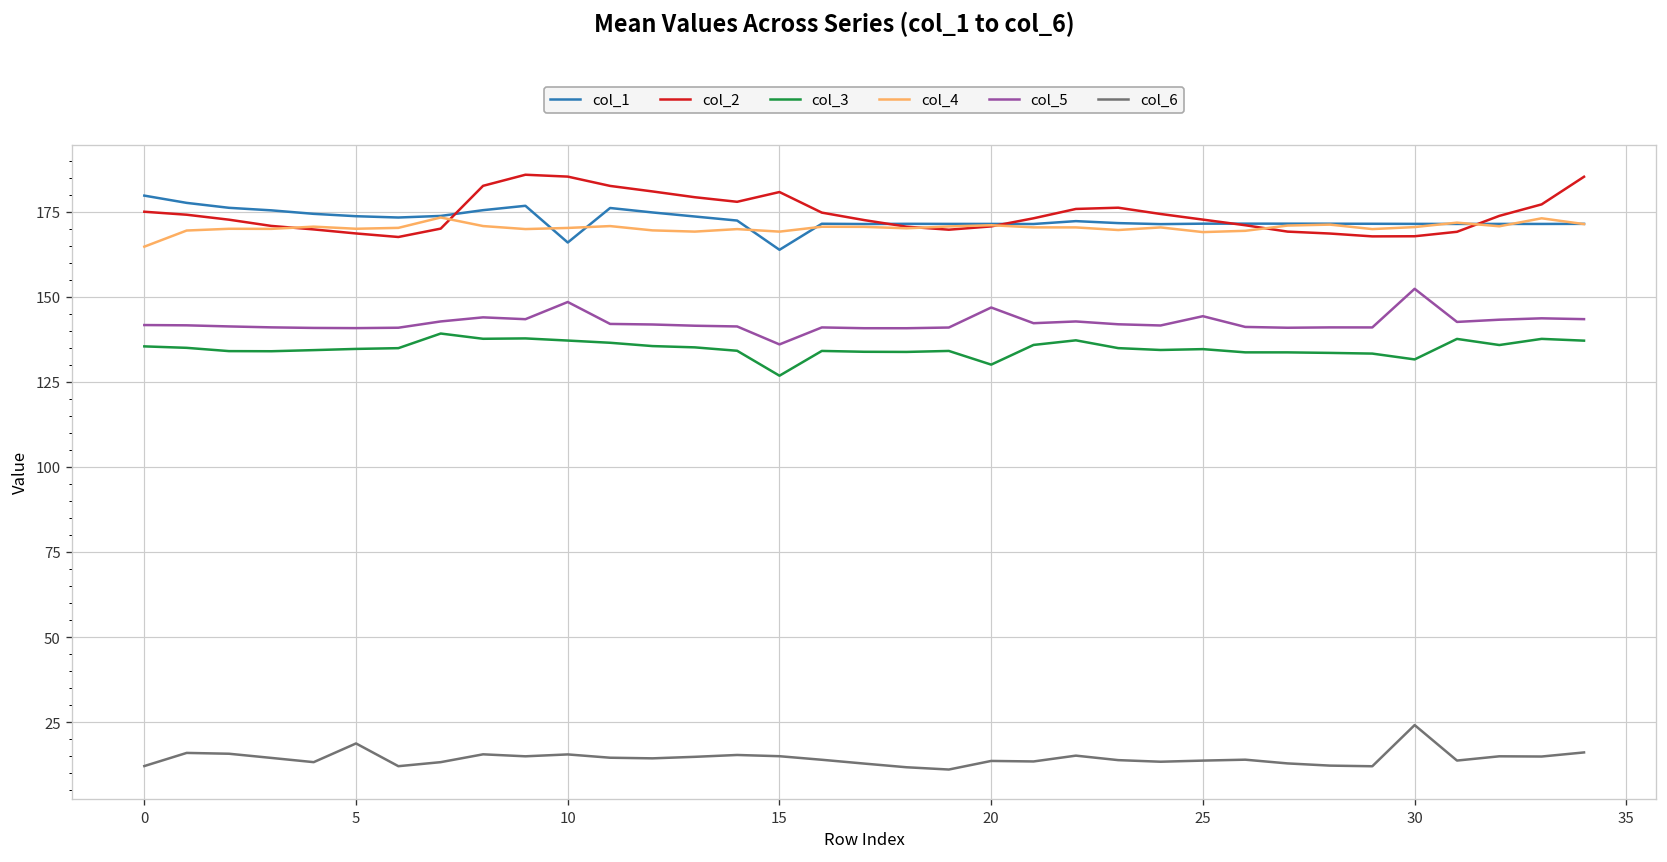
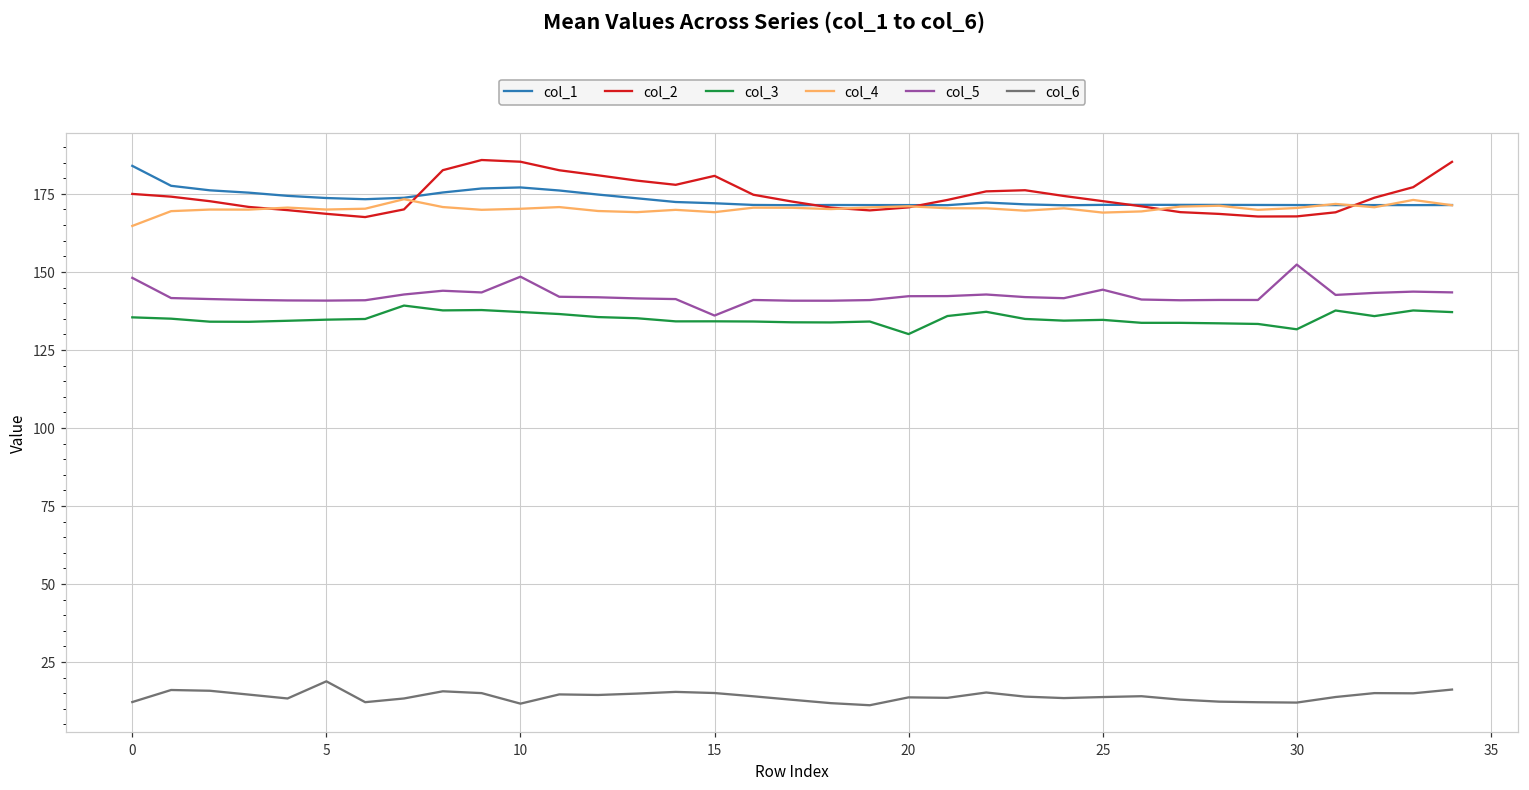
col_1, 0: 180 -> 184
col_5, 0: 142 -> 148
col_1, 10: 166 -> 177
col_6, 10: 16 -> 12
col_1, 15: 164 -> 172
col_3, 15: 127 -> 134
col_5, 20: 147 -> 142
col_6, 30: 24 -> 12
